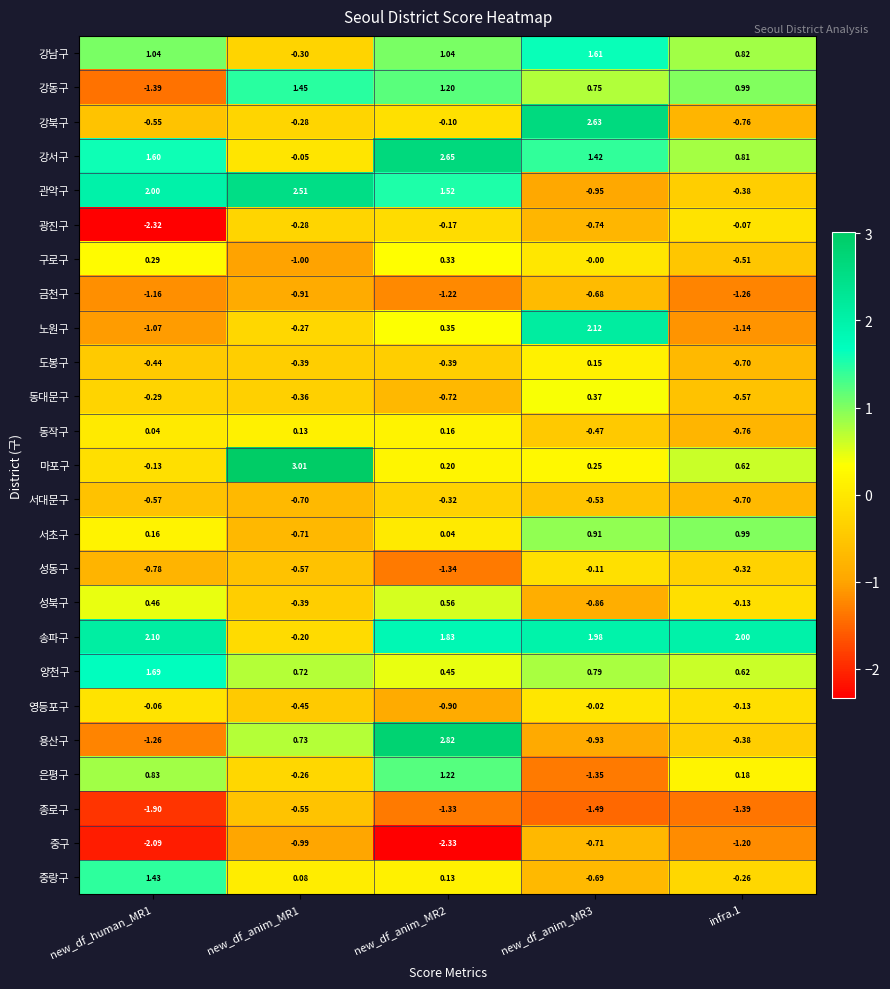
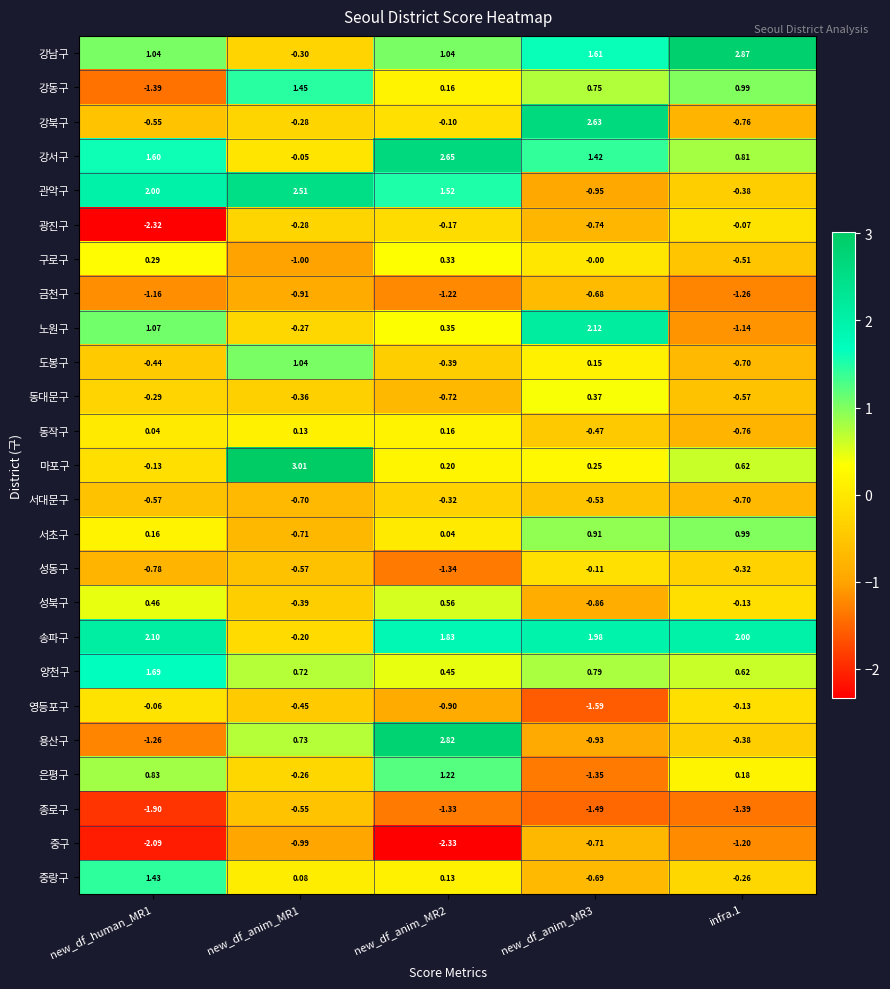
강남구, infra.1: 0.82 -> 2.87
강동구, new_df_anim_MR2: 1.20 -> 0.16
노원구, new_df_human_MR1: -1.07 -> 1.07
도봉구, new_df_anim_MR1: -0.39 -> 1.04
영등포구, new_df_anim_MR3: -0.02 -> -1.59
